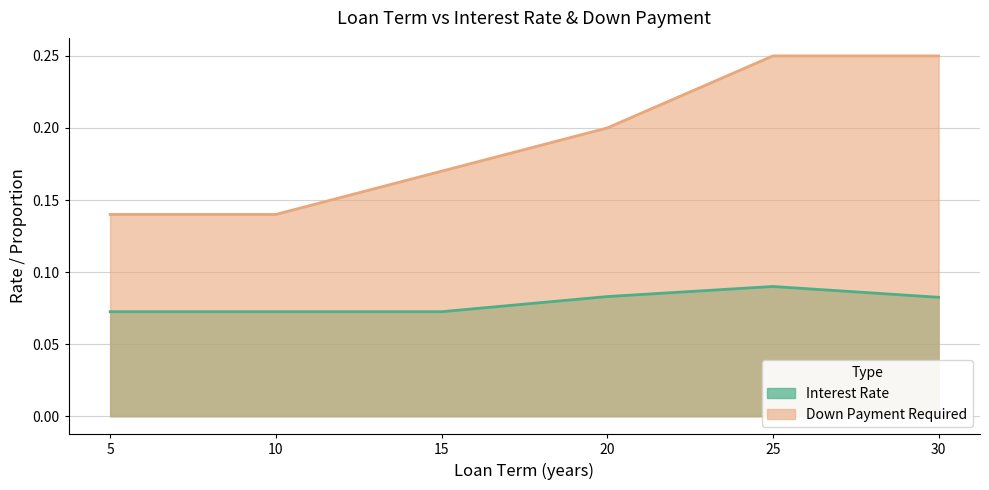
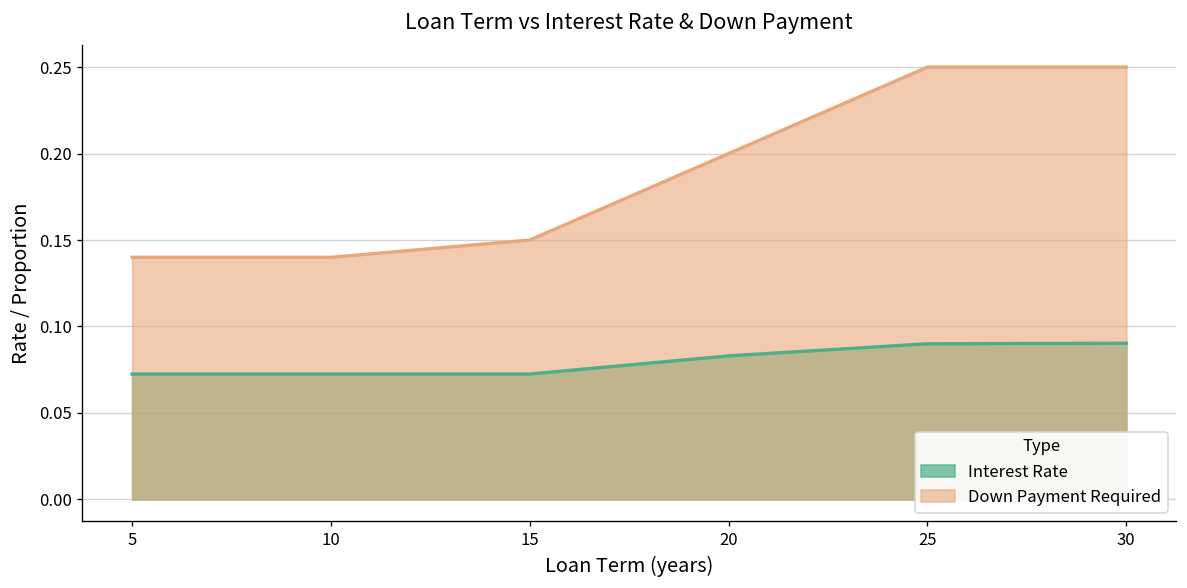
Down Payment Required, 15: 0.17 -> 0.15
Interest Rate, 30: 0.083 -> 0.090
